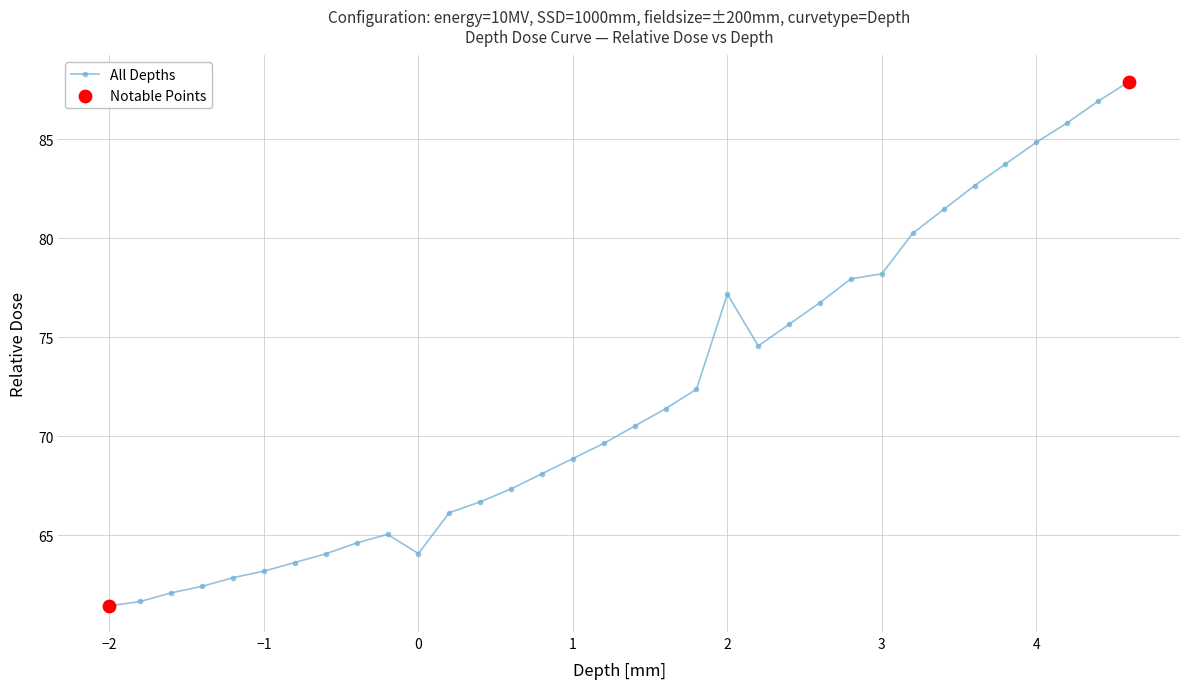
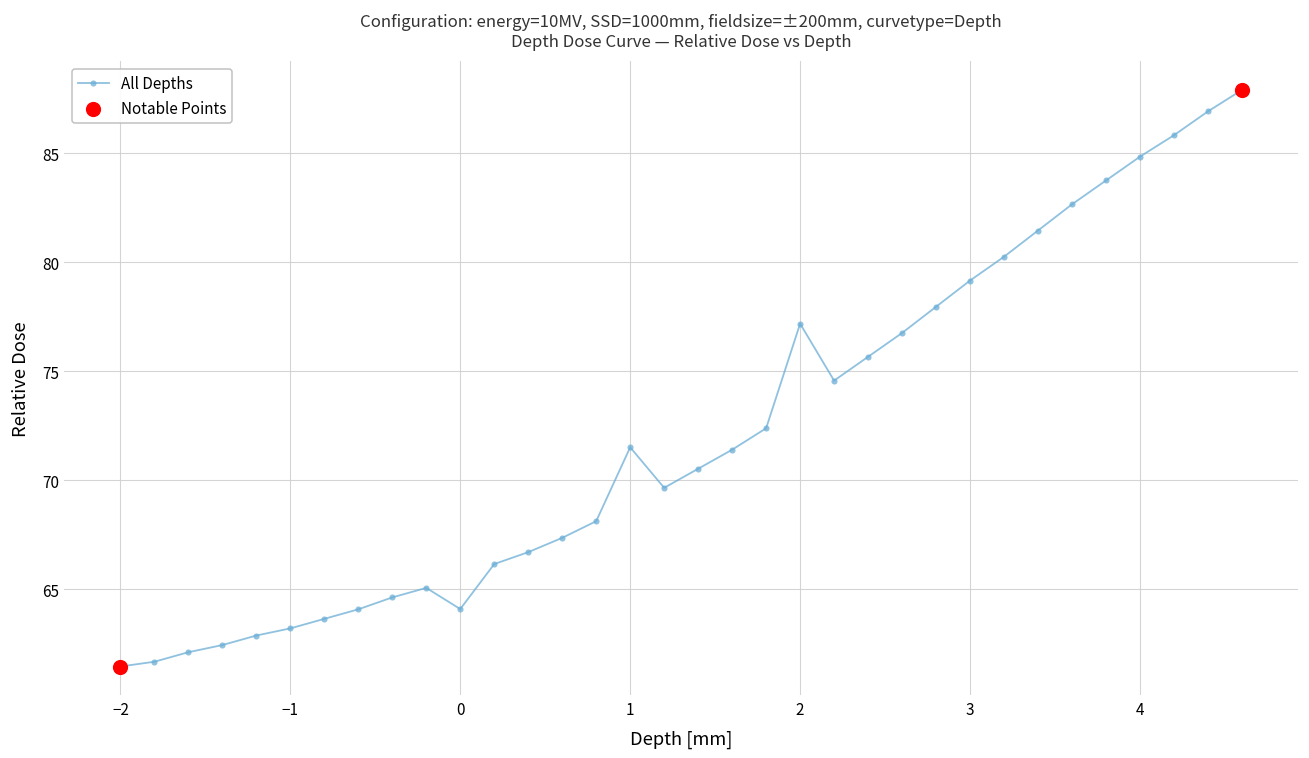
All Depths, 1: 68.9 -> 71.5
All Depths, 3: 78.2 -> 79.2
